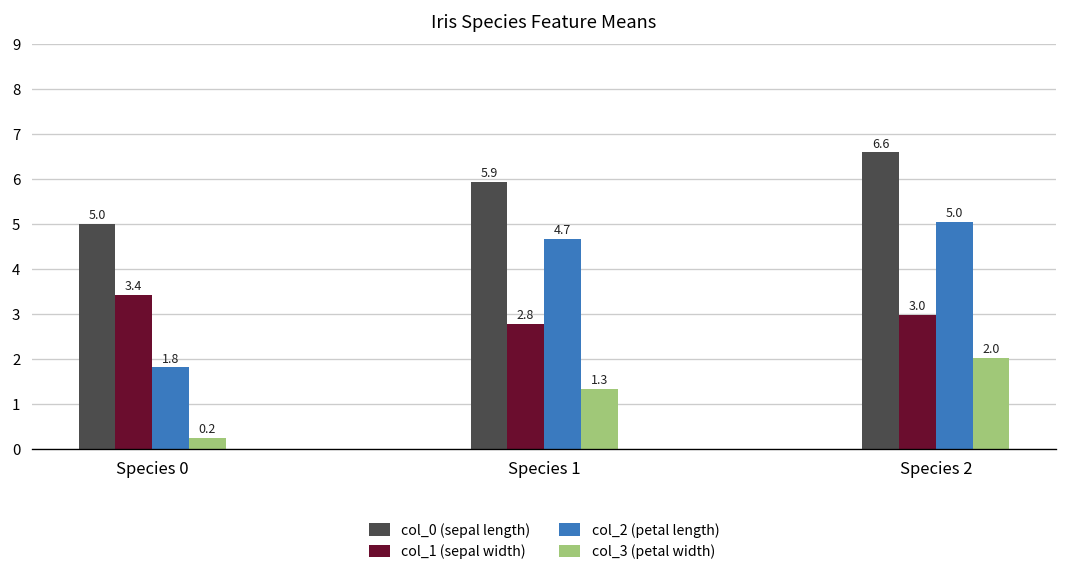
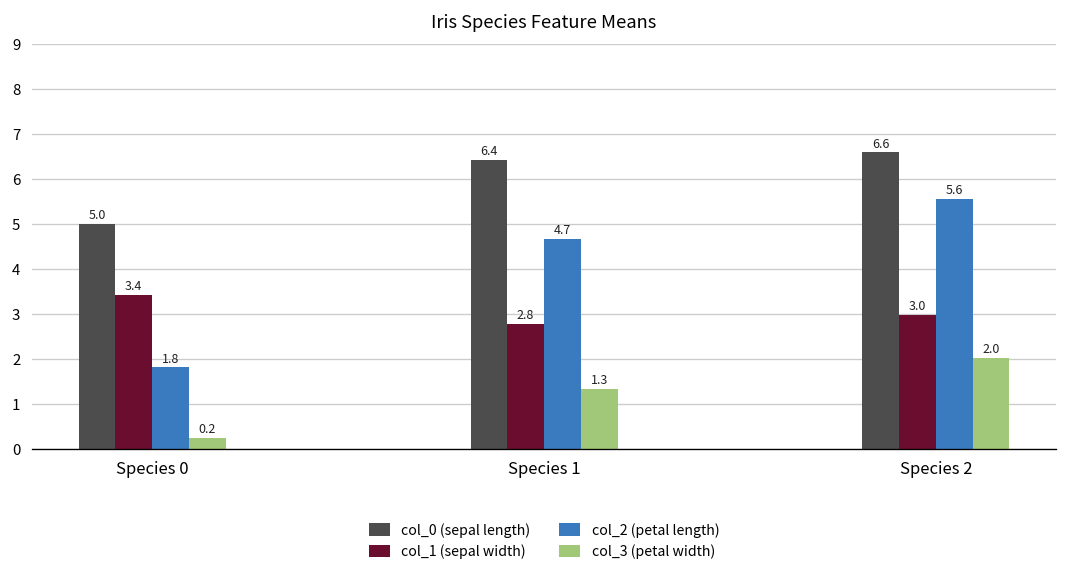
col_0 (sepal length), Species 1: 5.9 -> 6.4
col_2 (petal length), Species 2: 5.0 -> 5.6
